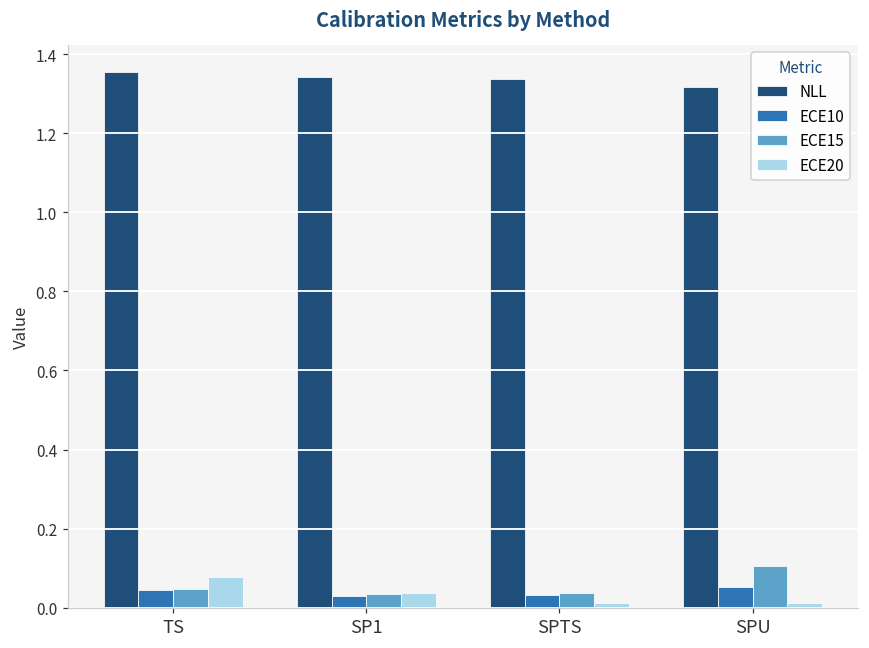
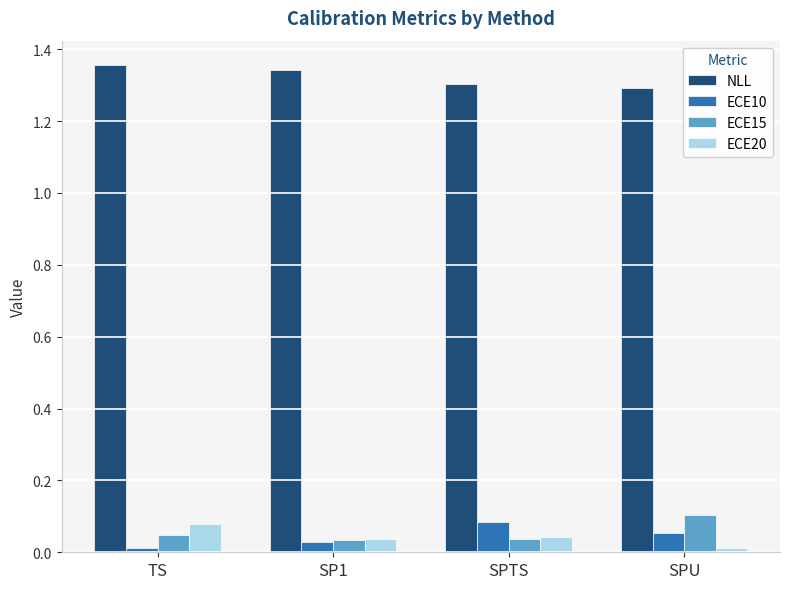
ECE10, TS: 0.04 -> 0.01
NLL, SPTS: 1.34 -> 1.30
ECE10, SPTS: 0.03 -> 0.08
ECE20, SPTS: 0.01 -> 0.04
NLL, SPU: 1.32 -> 1.29
